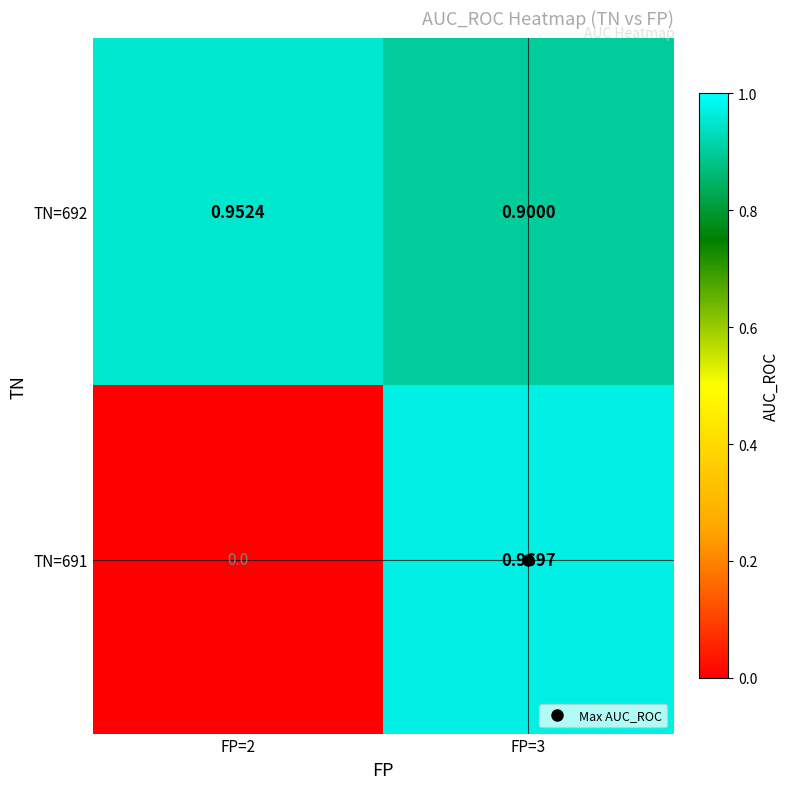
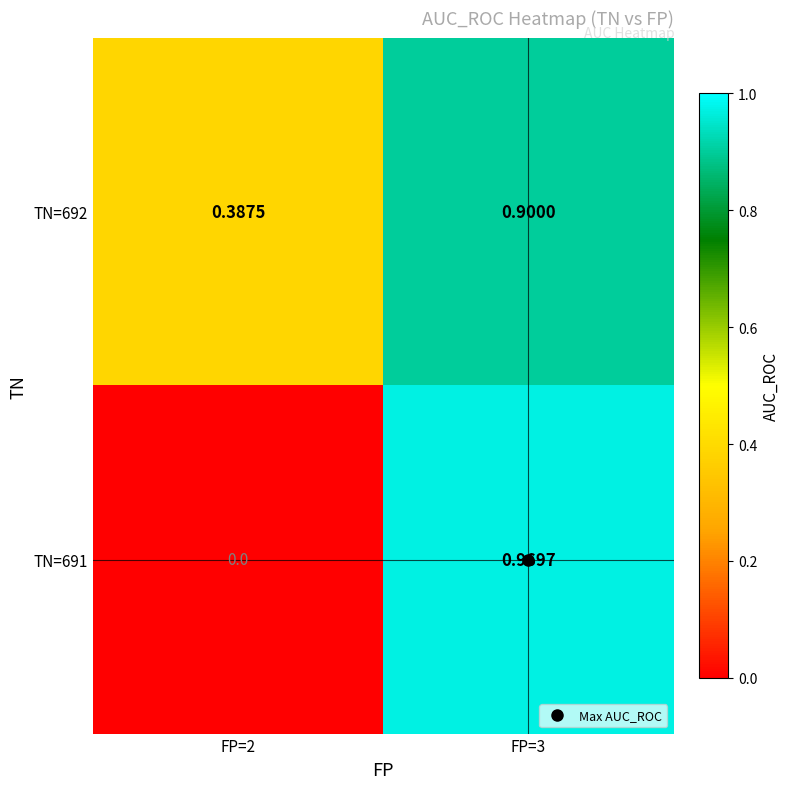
TN=692, FP=2: 0.9524 -> 0.3875
